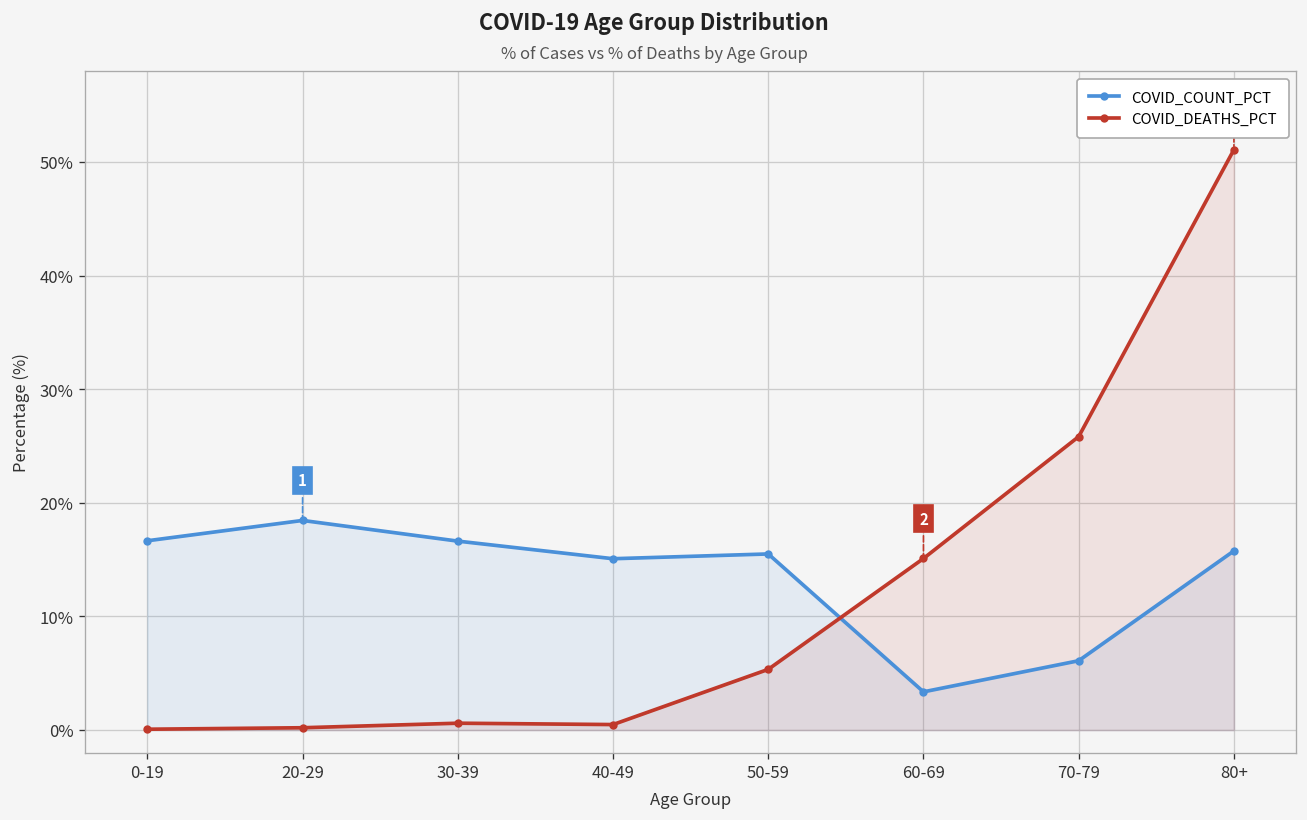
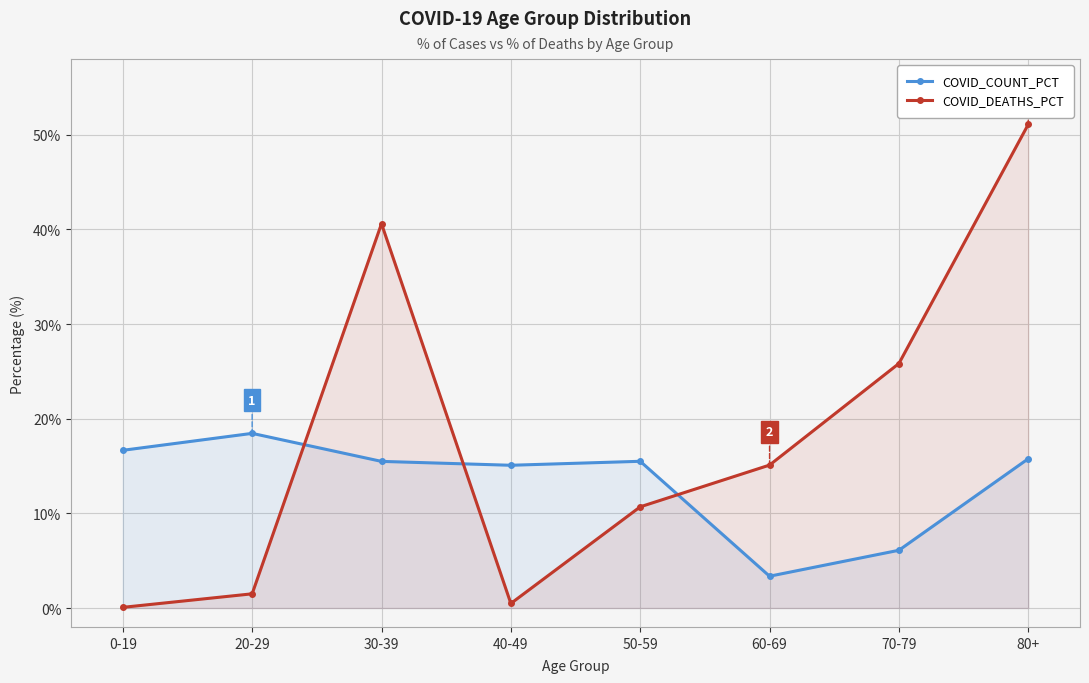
COVID_DEATHS_PCT, 20-29: 0% -> 2%
COVID_COUNT_PCT, 30-39: 17% -> 15%
COVID_DEATHS_PCT, 30-39: 1% -> 41%
COVID_DEATHS_PCT, 50-59: 5% -> 11%
